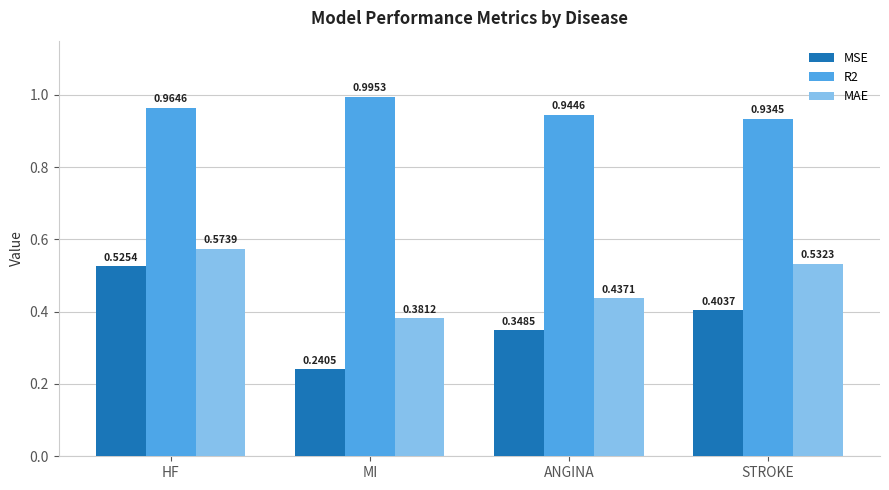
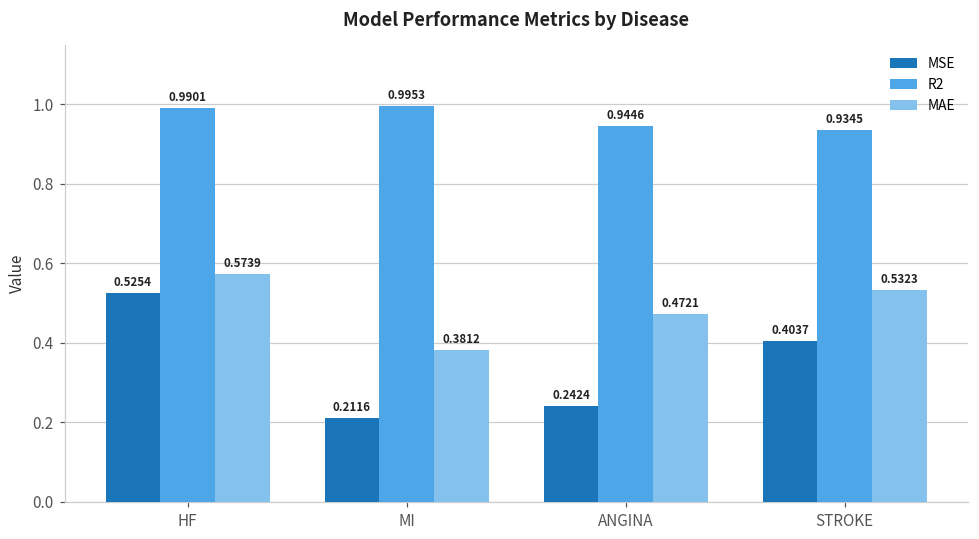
R2, HF: 0.9646 -> 0.9901
MSE, MI: 0.2405 -> 0.2116
MSE, ANGINA: 0.3485 -> 0.2424
MAE, ANGINA: 0.4371 -> 0.4721
